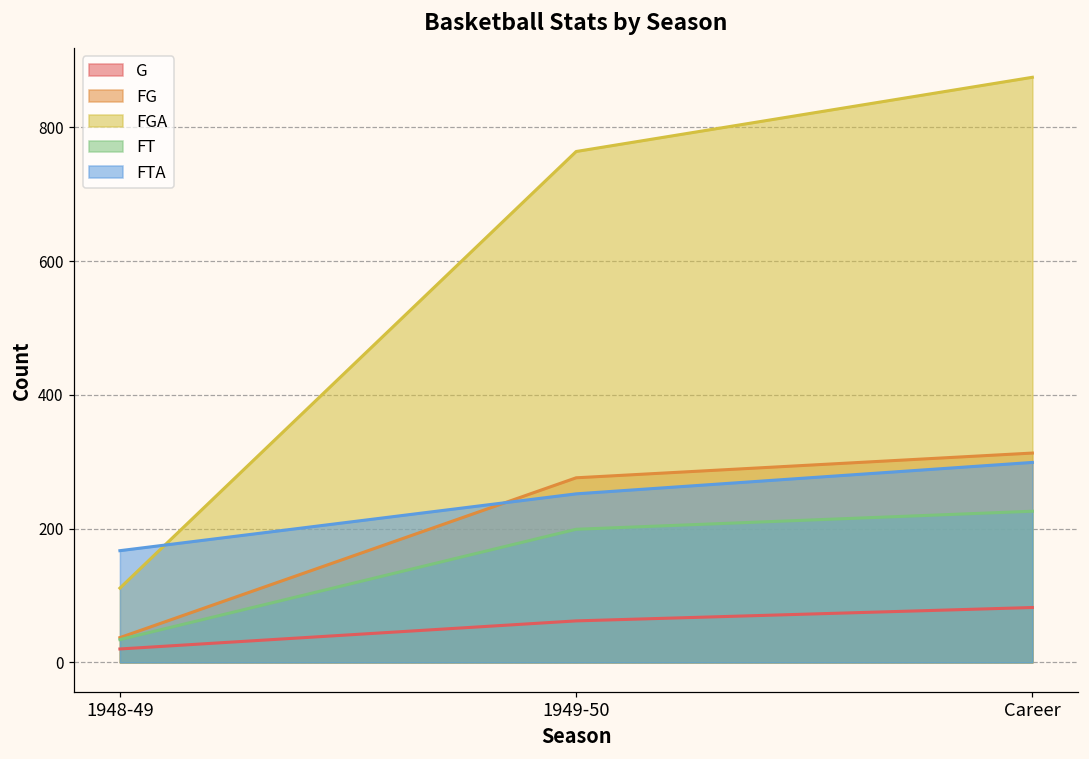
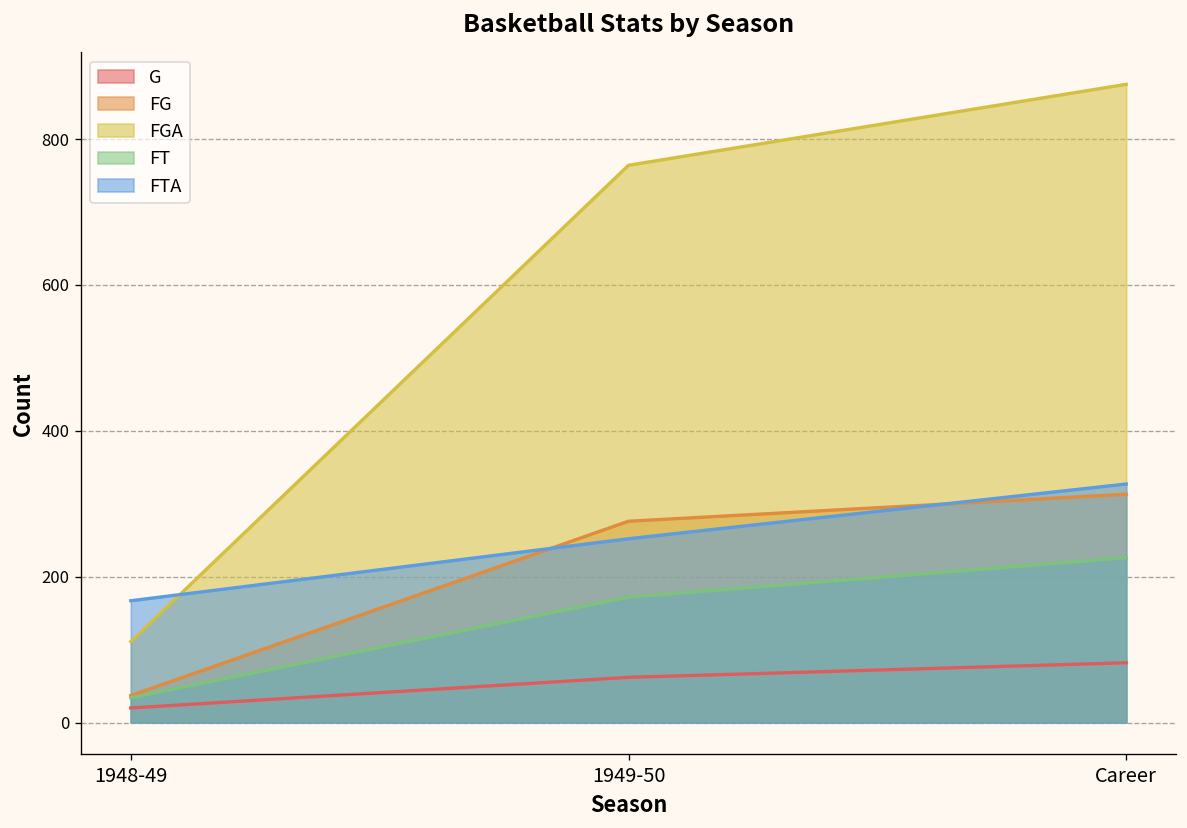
FT, 1949-50: 200 -> 170
FTA, Career: 300 -> 330
